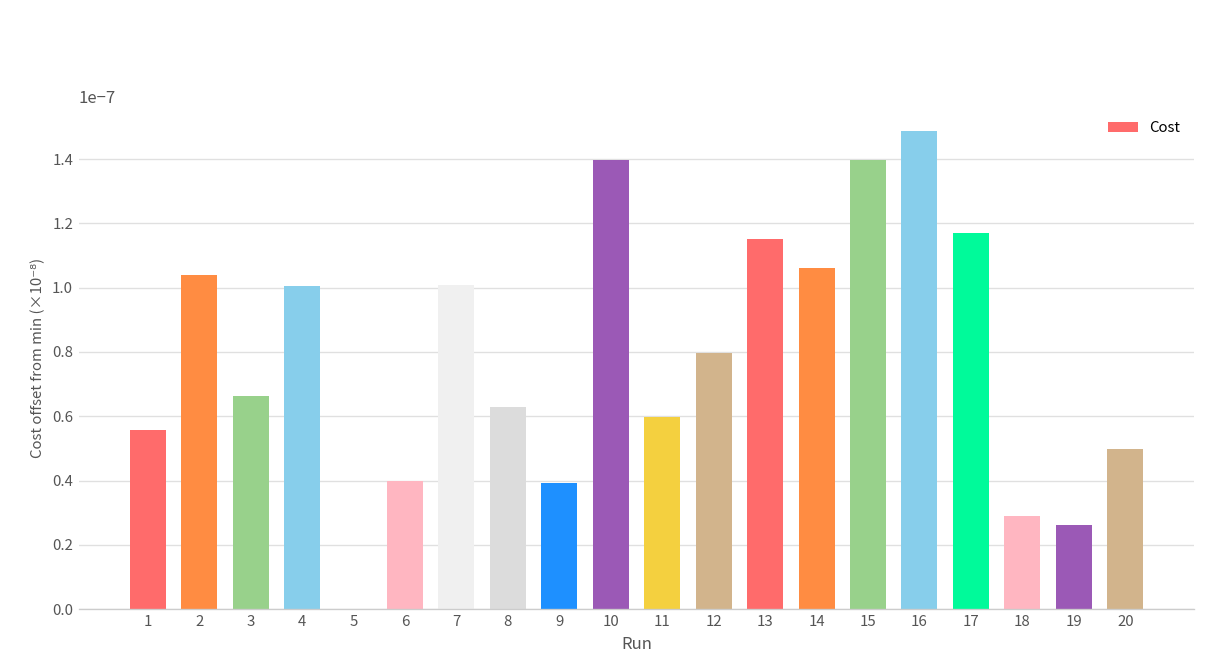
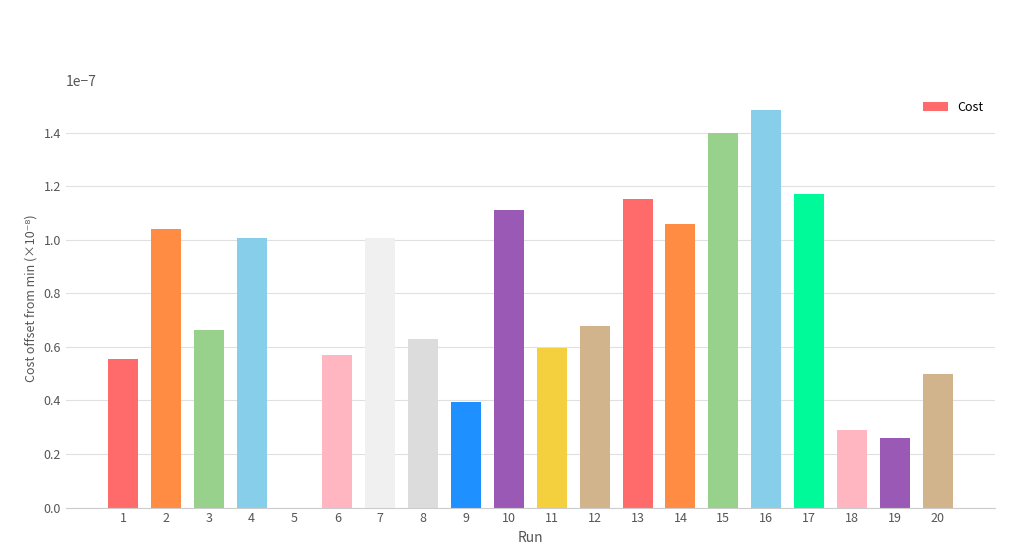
6: 0.000000040 -> 0.000000057
10: 0.000000140 -> 0.000000111
12: 0.000000080 -> 0.000000068
